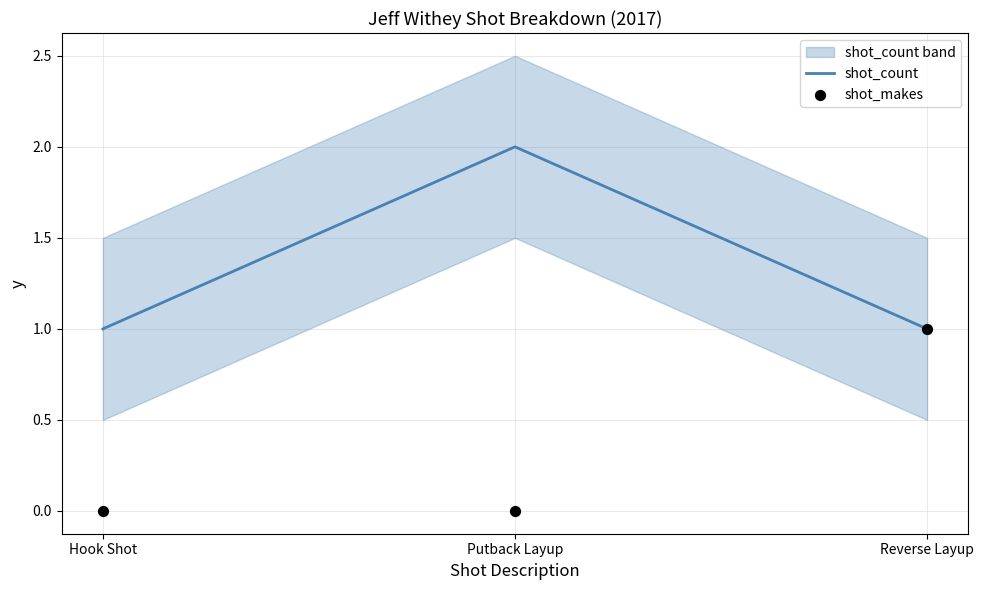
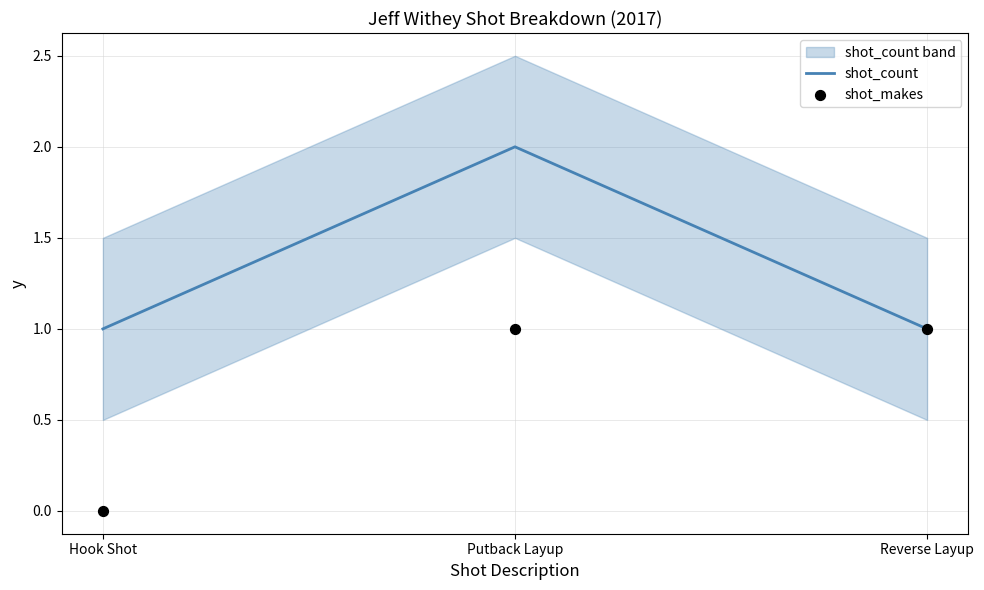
shot_makes, Putback Layup: 0 -> 1
